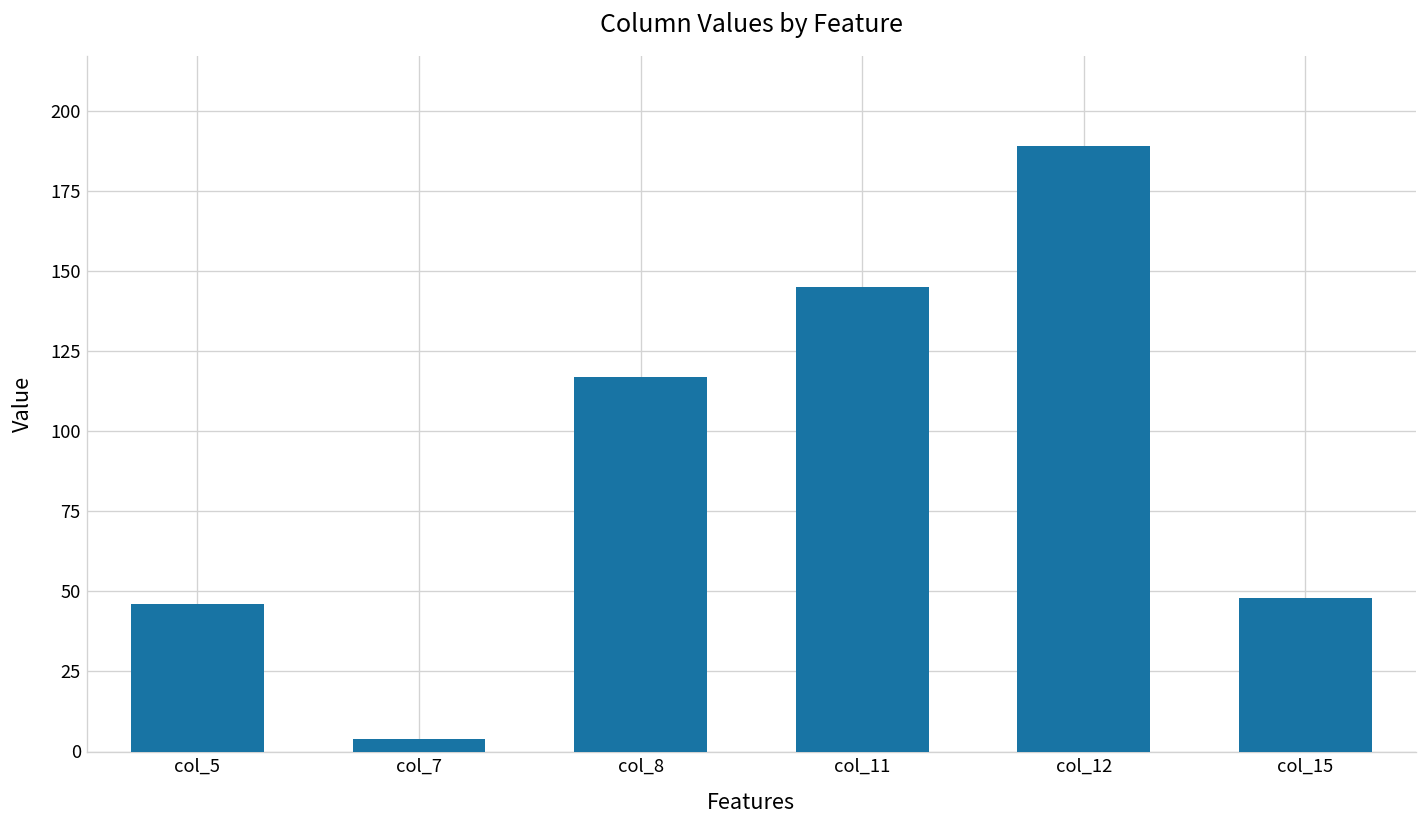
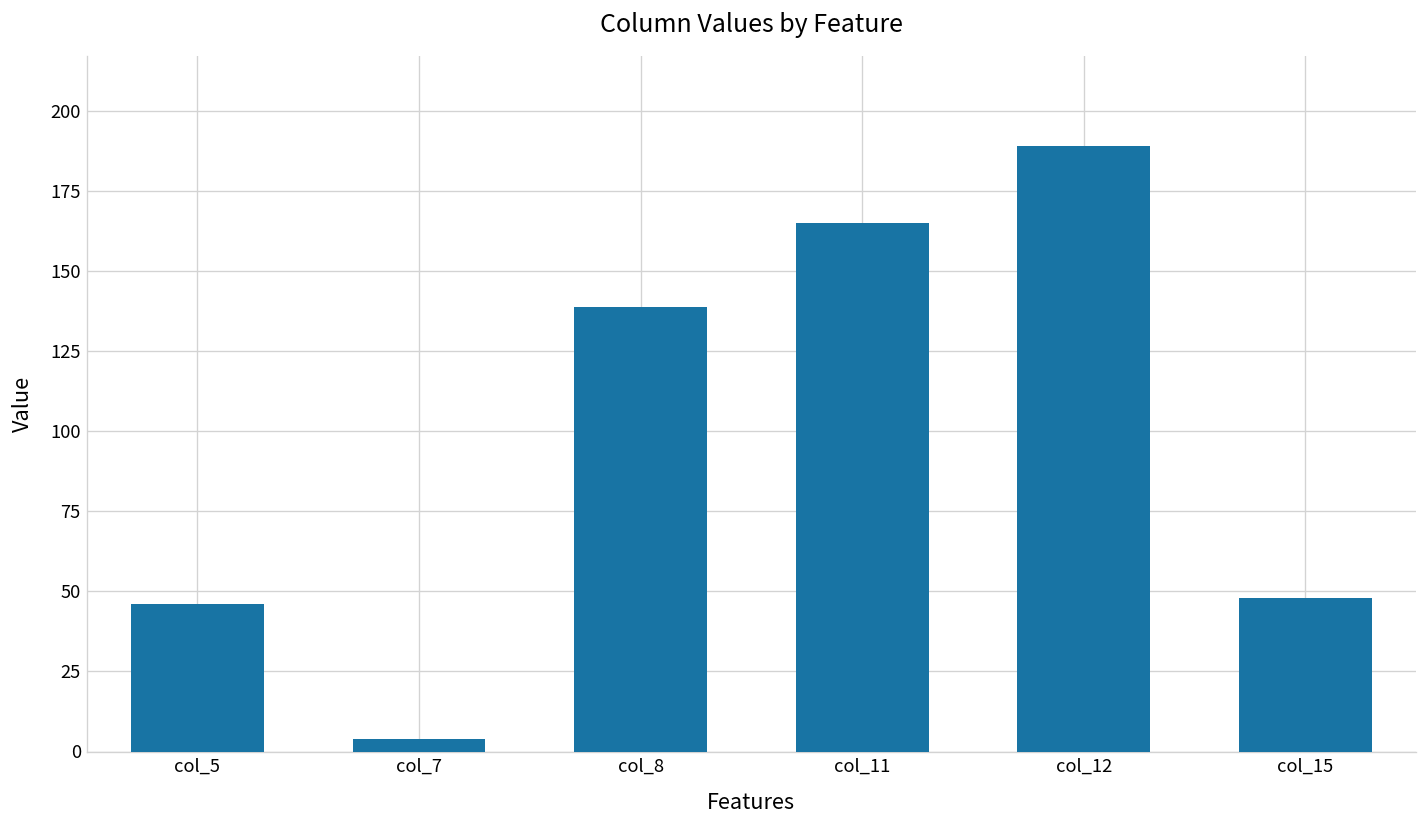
col_8: 117 -> 139
col_11: 145 -> 165
